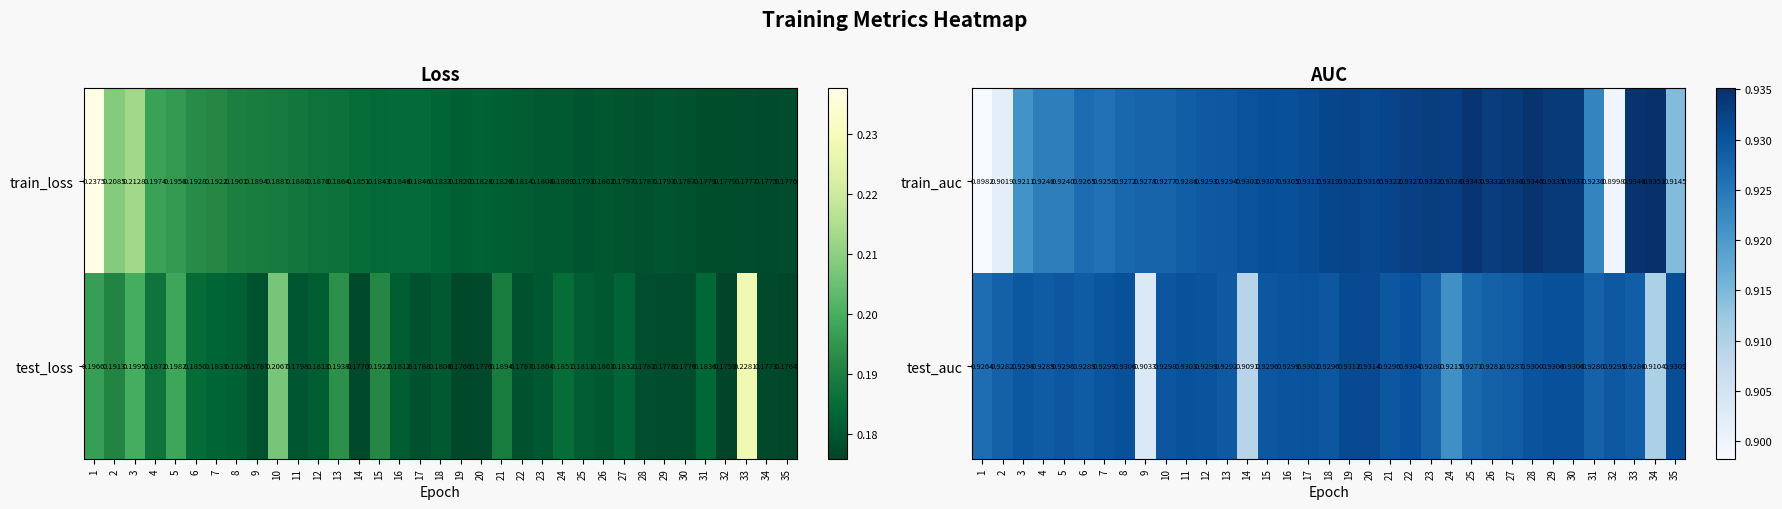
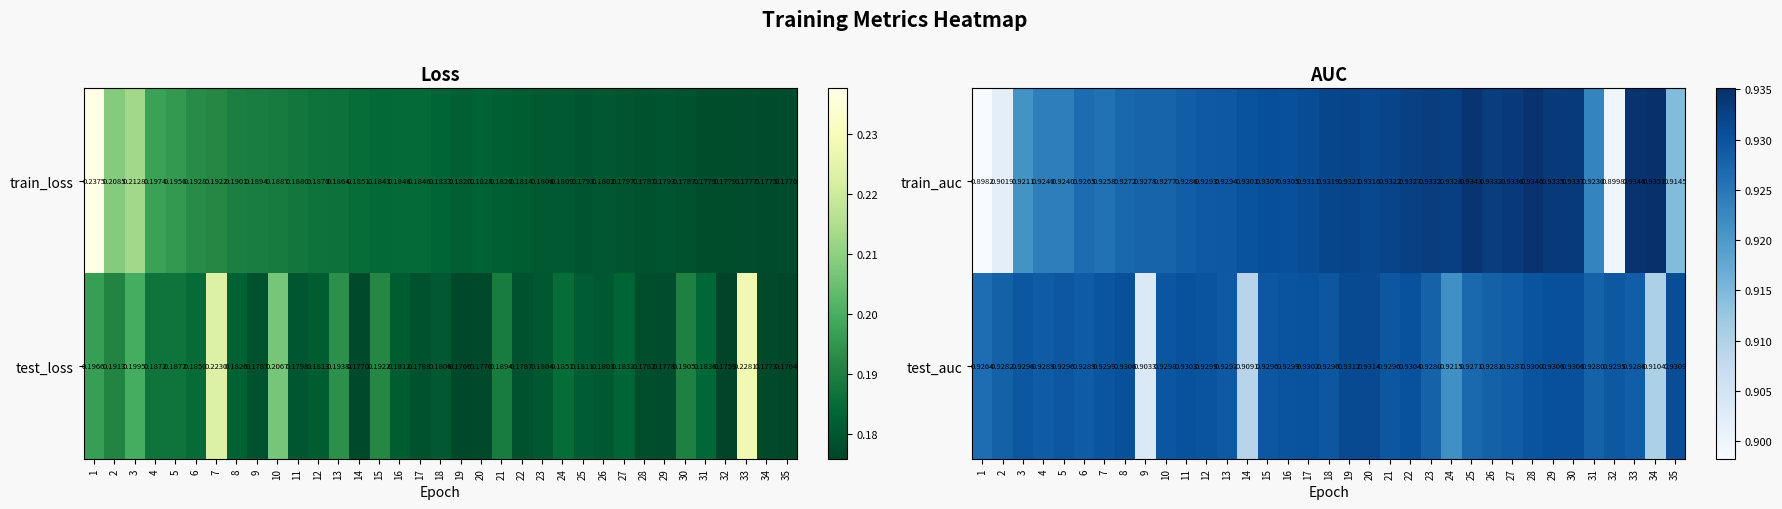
Loss, test_loss, 5: 0.1982 -> 0.1872
Loss, test_loss, 7: 0.1833 -> 0.2230
Loss, test_loss, 30: 0.1776 -> 0.1905
